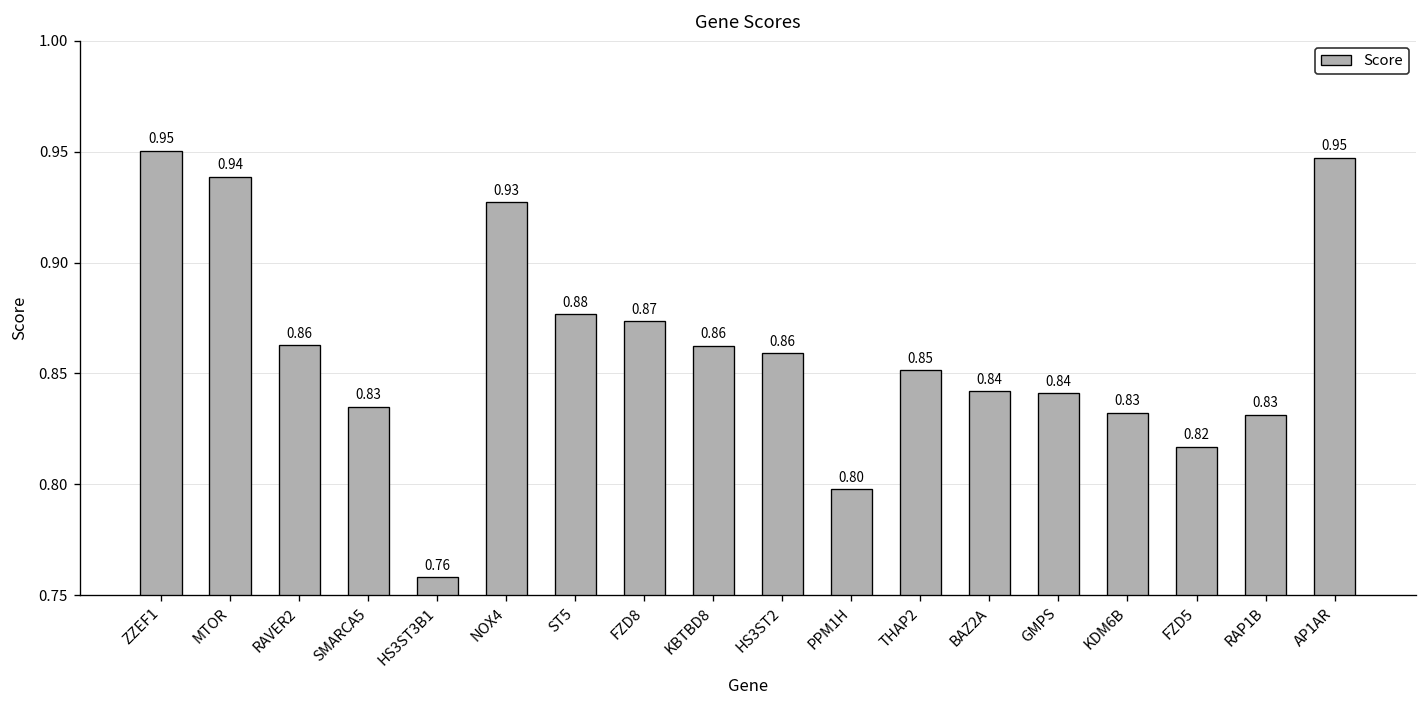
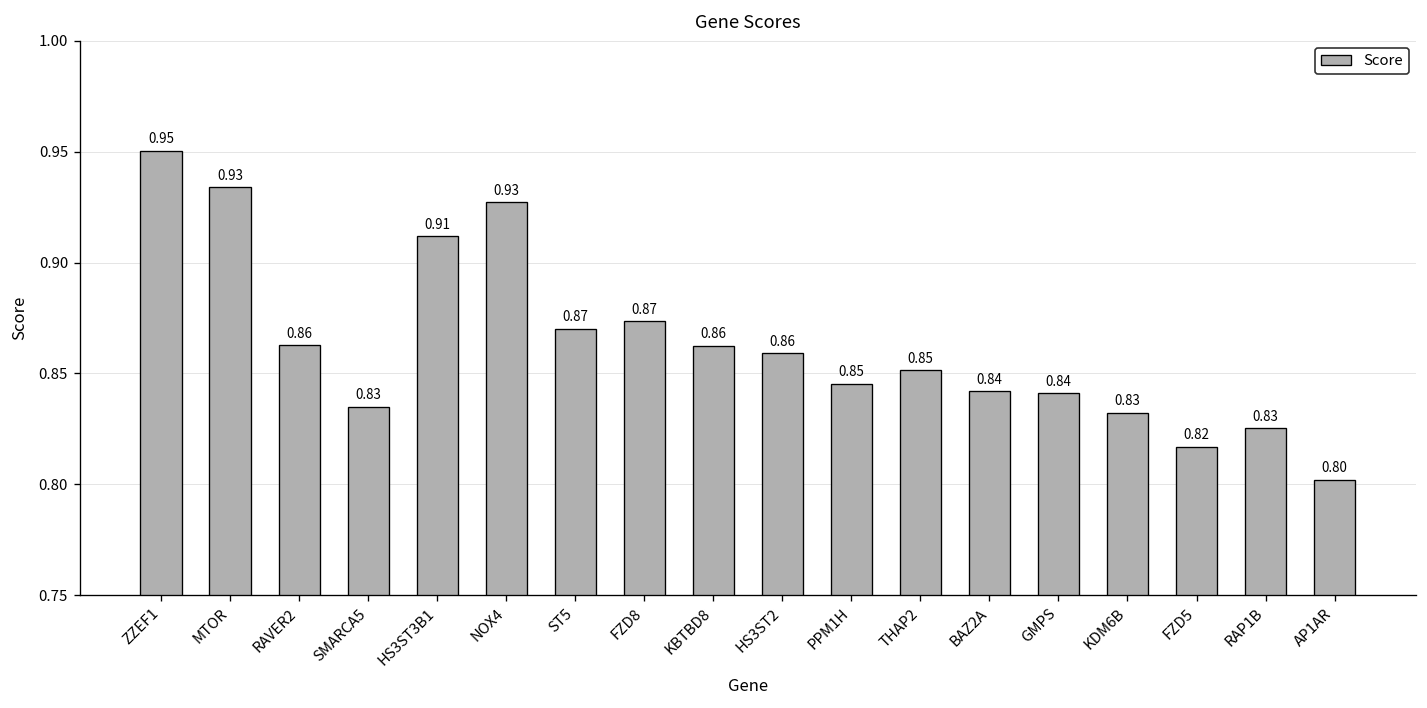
MTOR: 0.94 -> 0.93
HS3ST3B1: 0.76 -> 0.91
ST5: 0.88 -> 0.87
PPM1H: 0.80 -> 0.85
RAP1B: 0.831 -> 0.825
AP1AR: 0.95 -> 0.80
